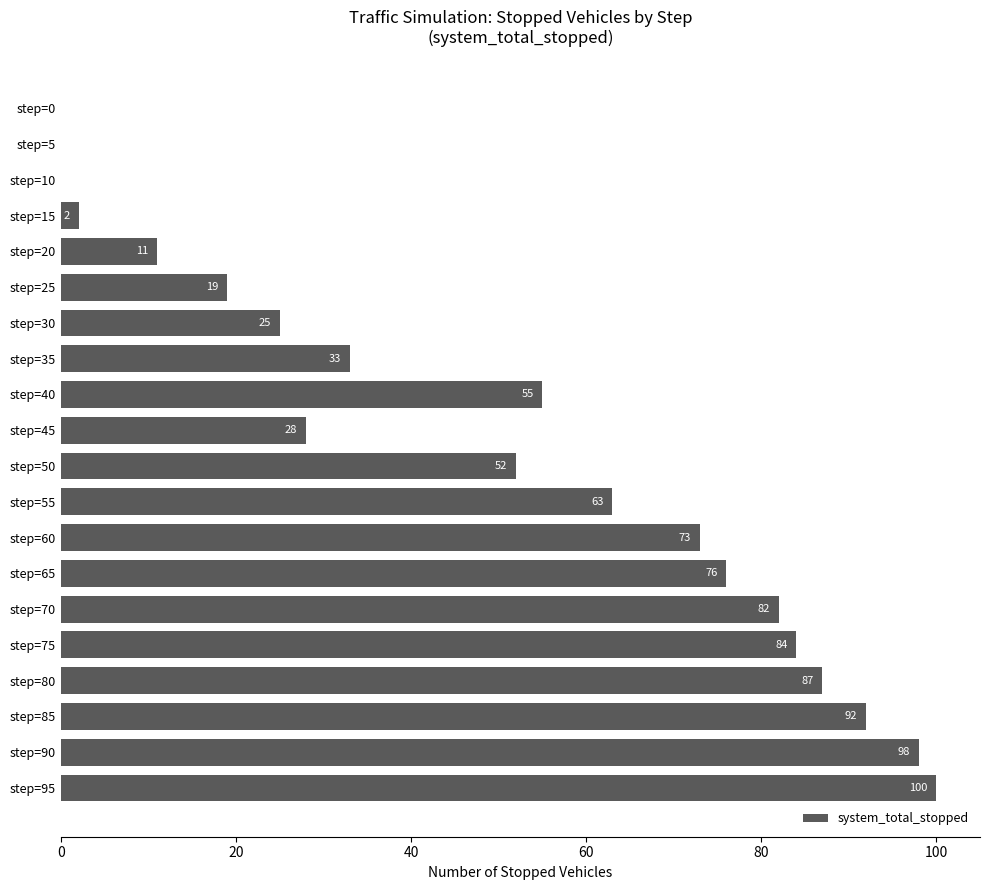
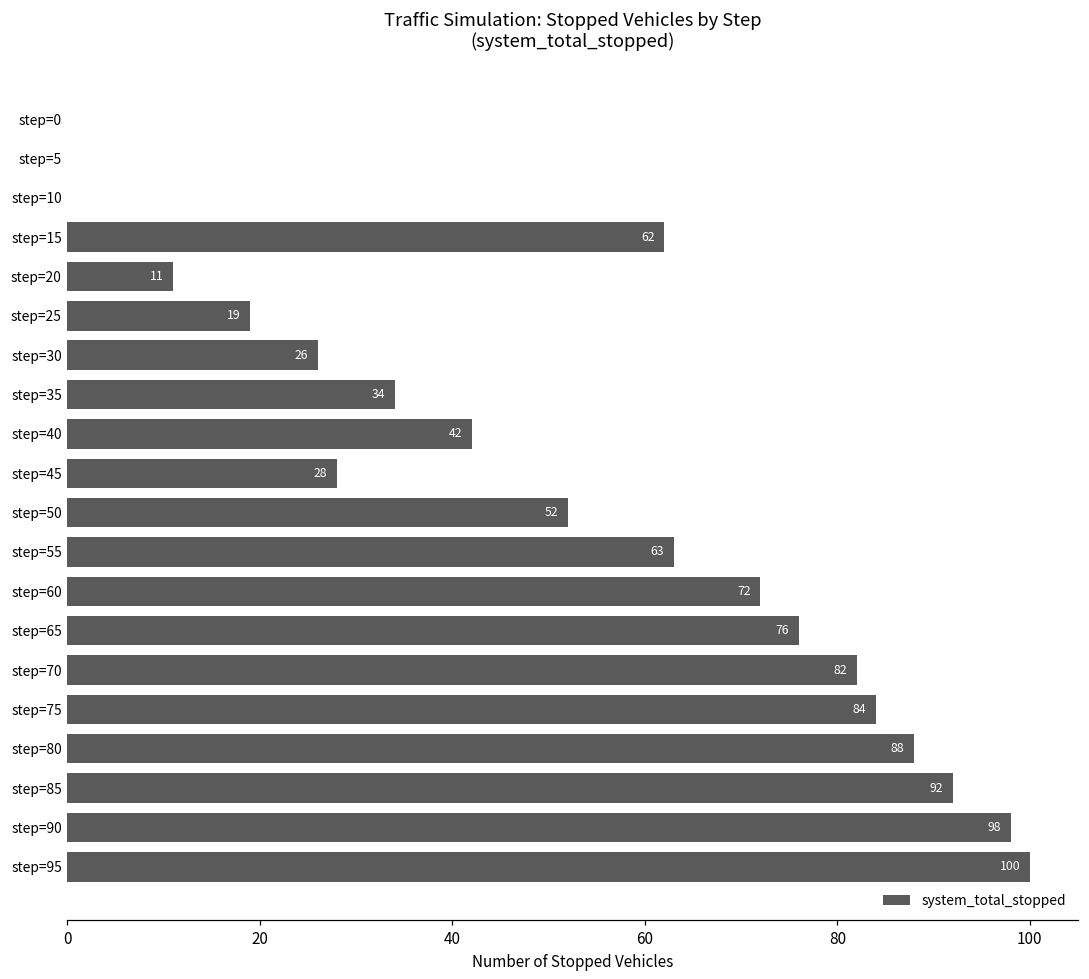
step=15: 2 -> 62
step=30: 25 -> 26
step=35: 33 -> 34
step=40: 55 -> 42
step=60: 73 -> 72
step=80: 87 -> 88
